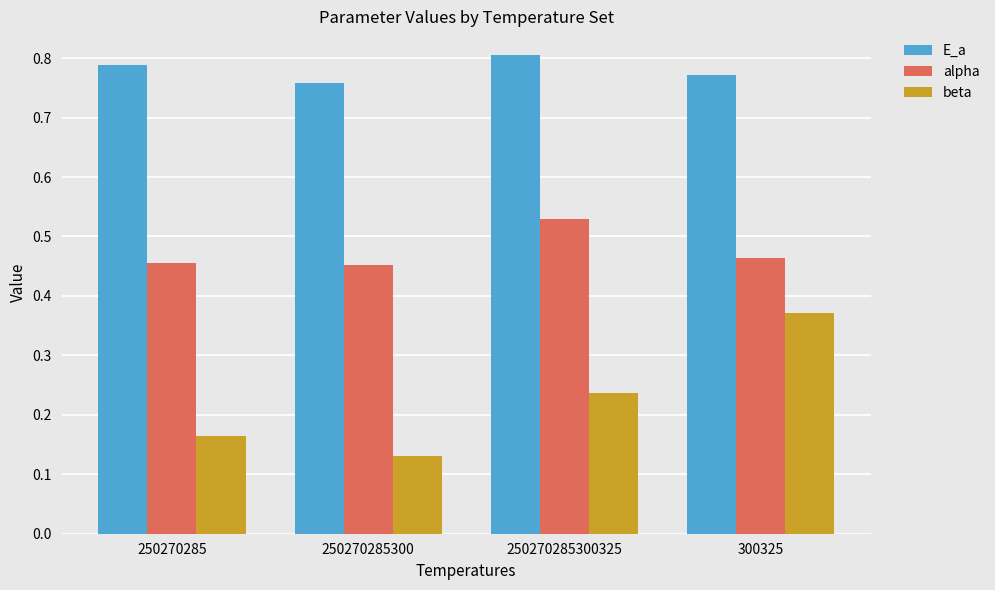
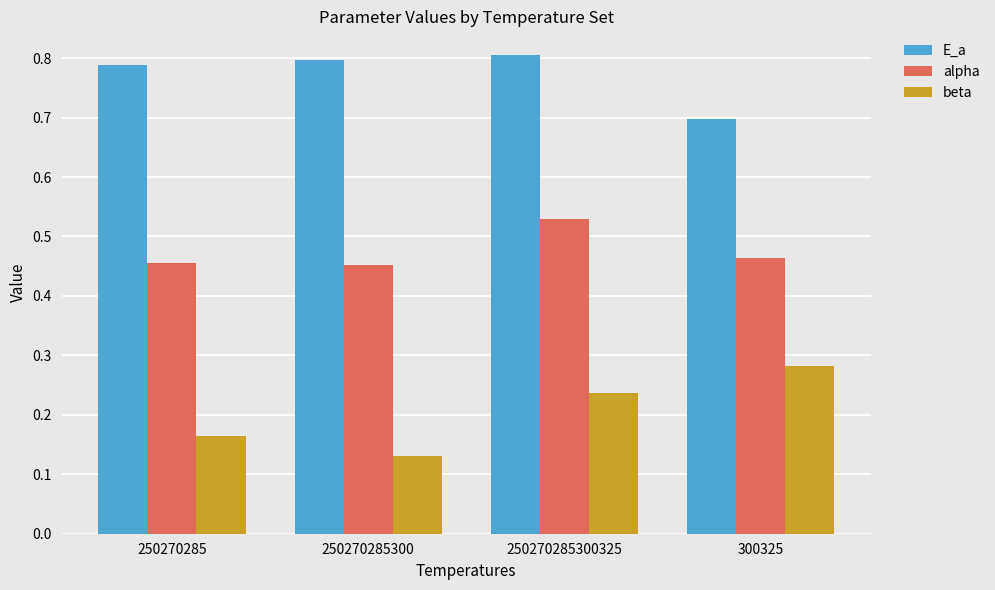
E_a, 250270285300: 0.76 -> 0.80
E_a, 300325: 0.77 -> 0.70
beta, 300325: 0.37 -> 0.28
